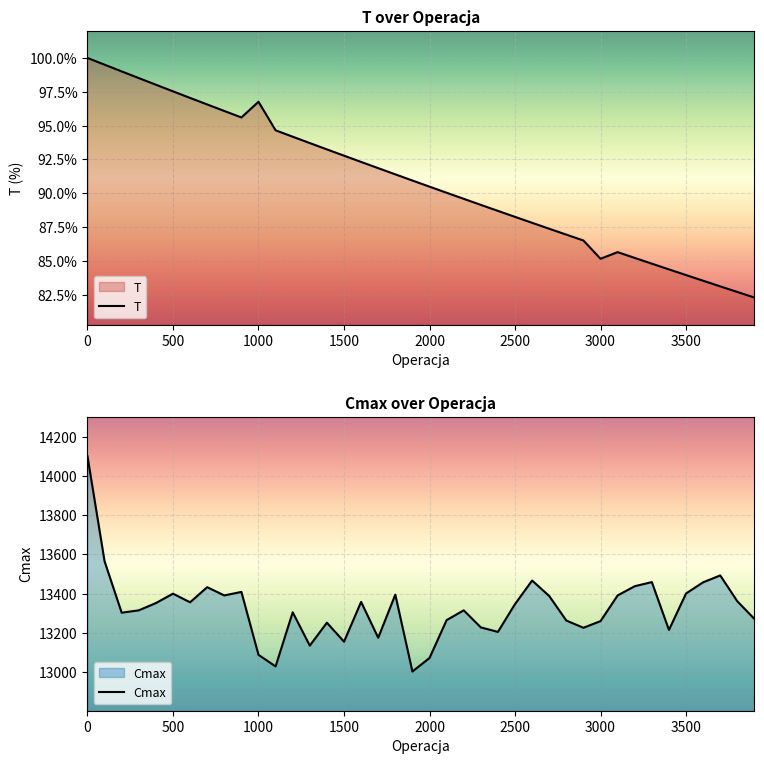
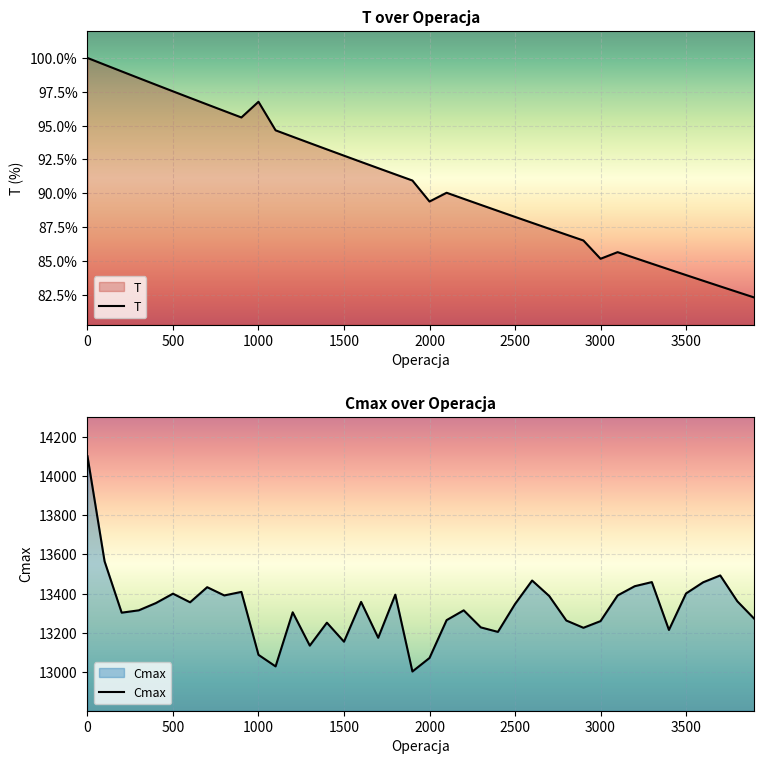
T over Operacja, 2000: 90.5% -> 89.4%
